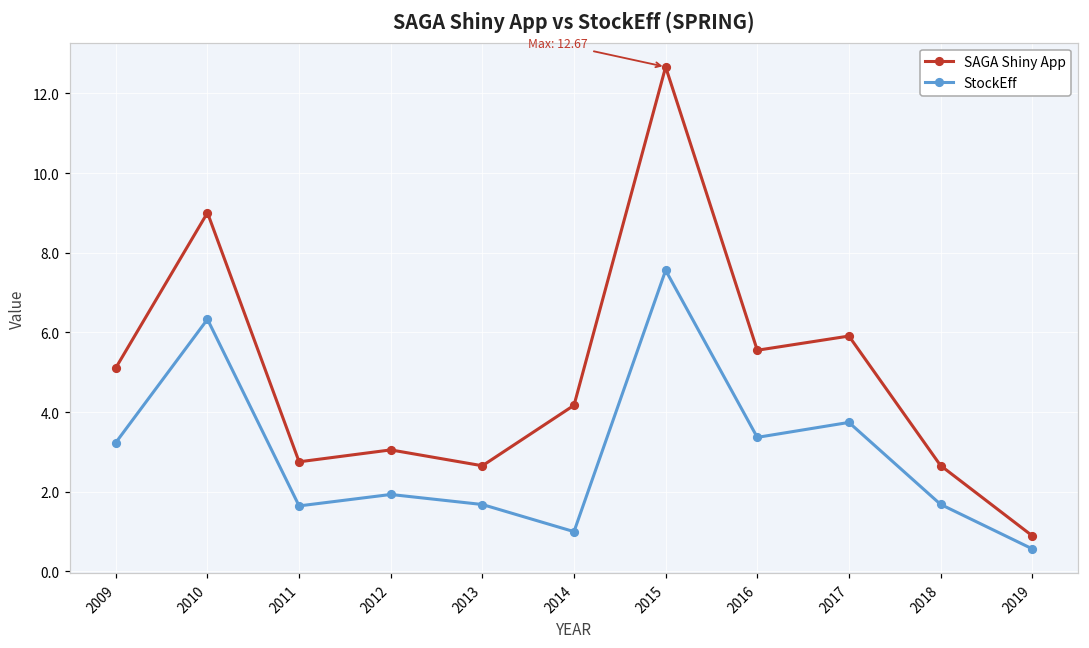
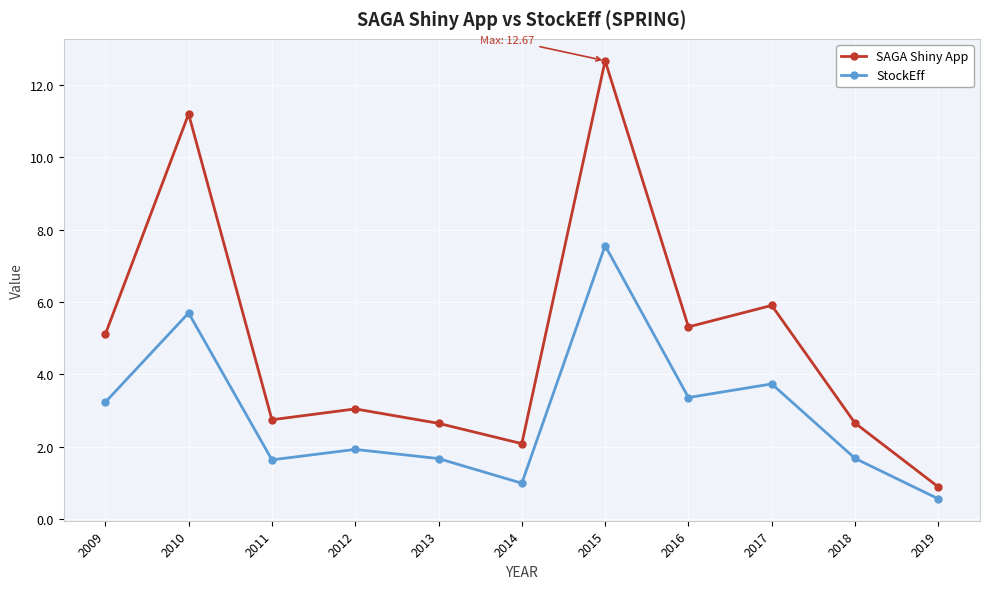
SAGA Shiny App, 2010: 9.0 -> 11.2
StockEff, 2010: 6.3 -> 5.7
SAGA Shiny App, 2014: 4.2 -> 2.1
SAGA Shiny App, 2016: 5.6 -> 5.3
